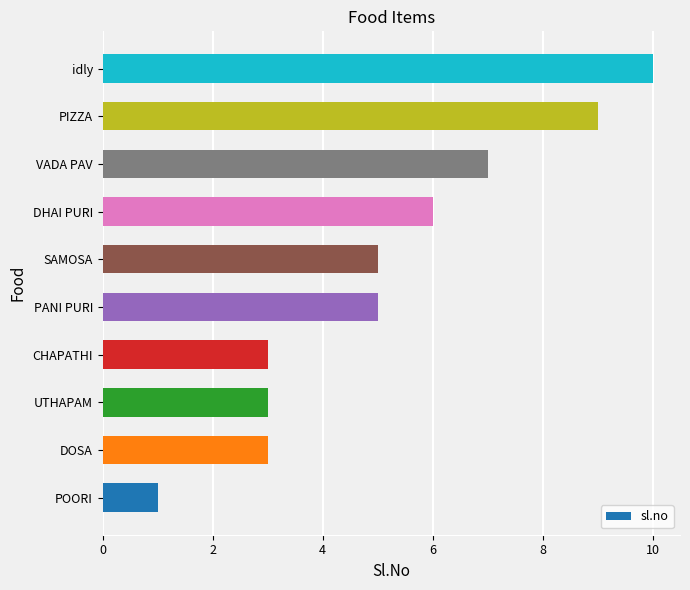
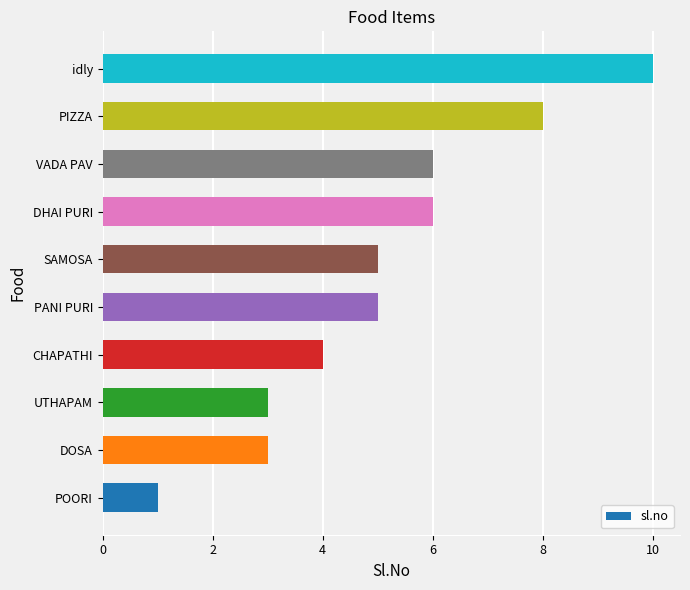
PIZZA: 9 -> 8
VADA PAV: 7 -> 6
CHAPATHI: 3 -> 4
